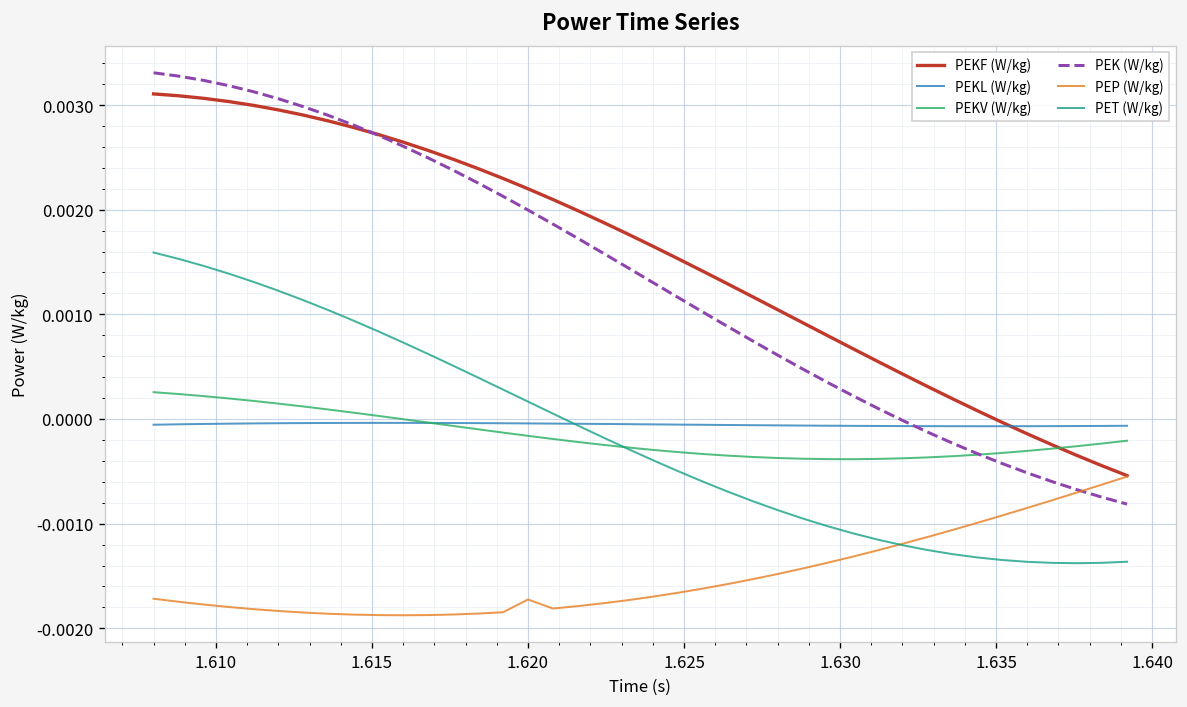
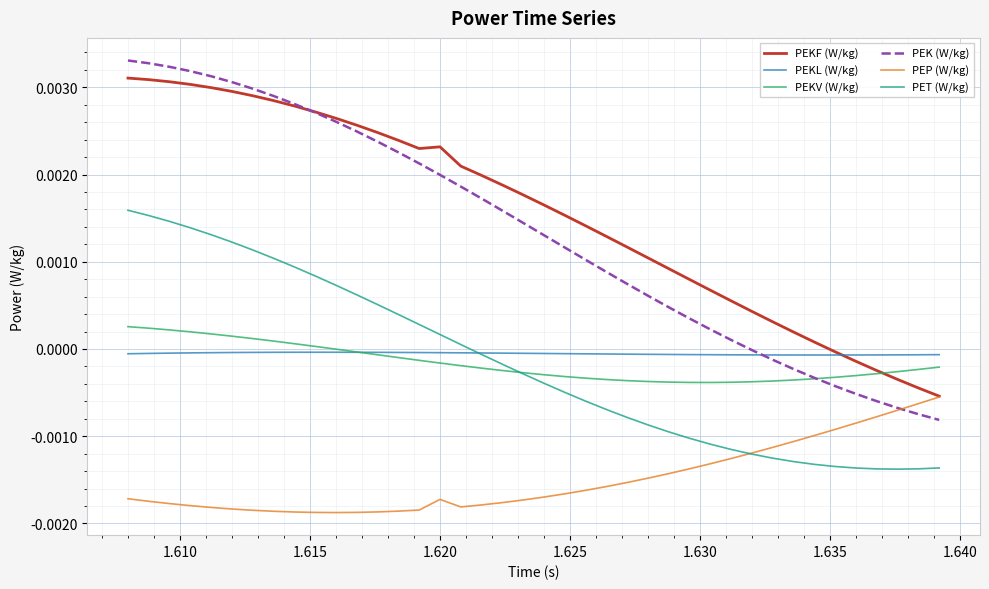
PEKF (W/kg), 1.620: 0.0022 -> 0.0023
